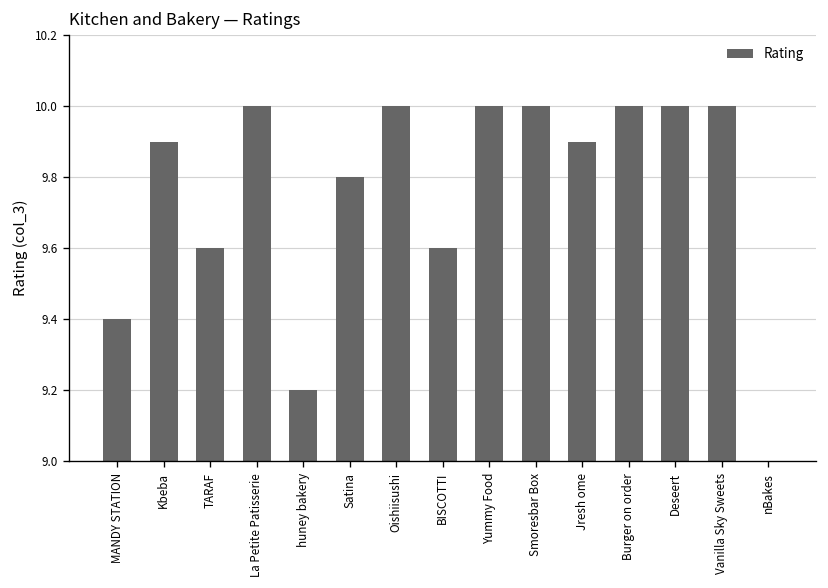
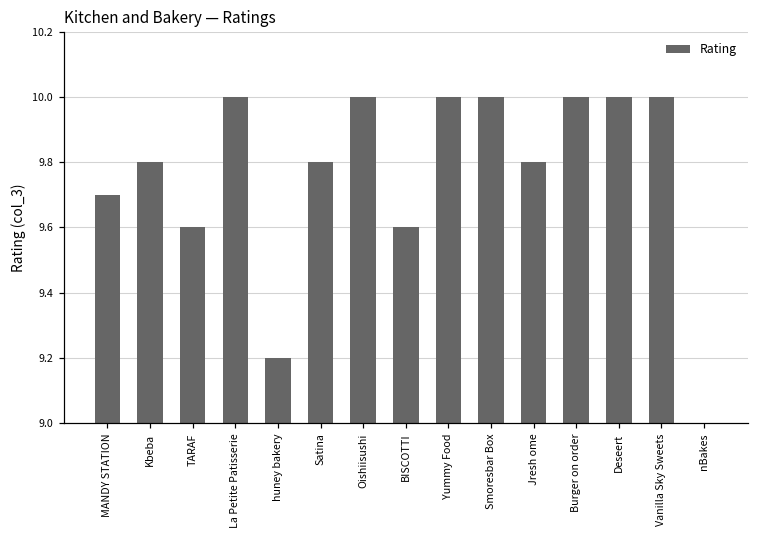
MANDY STATION: 9.4 -> 9.7
Kbeba: 9.9 -> 9.8
Jresh ome: 9.9 -> 9.8
